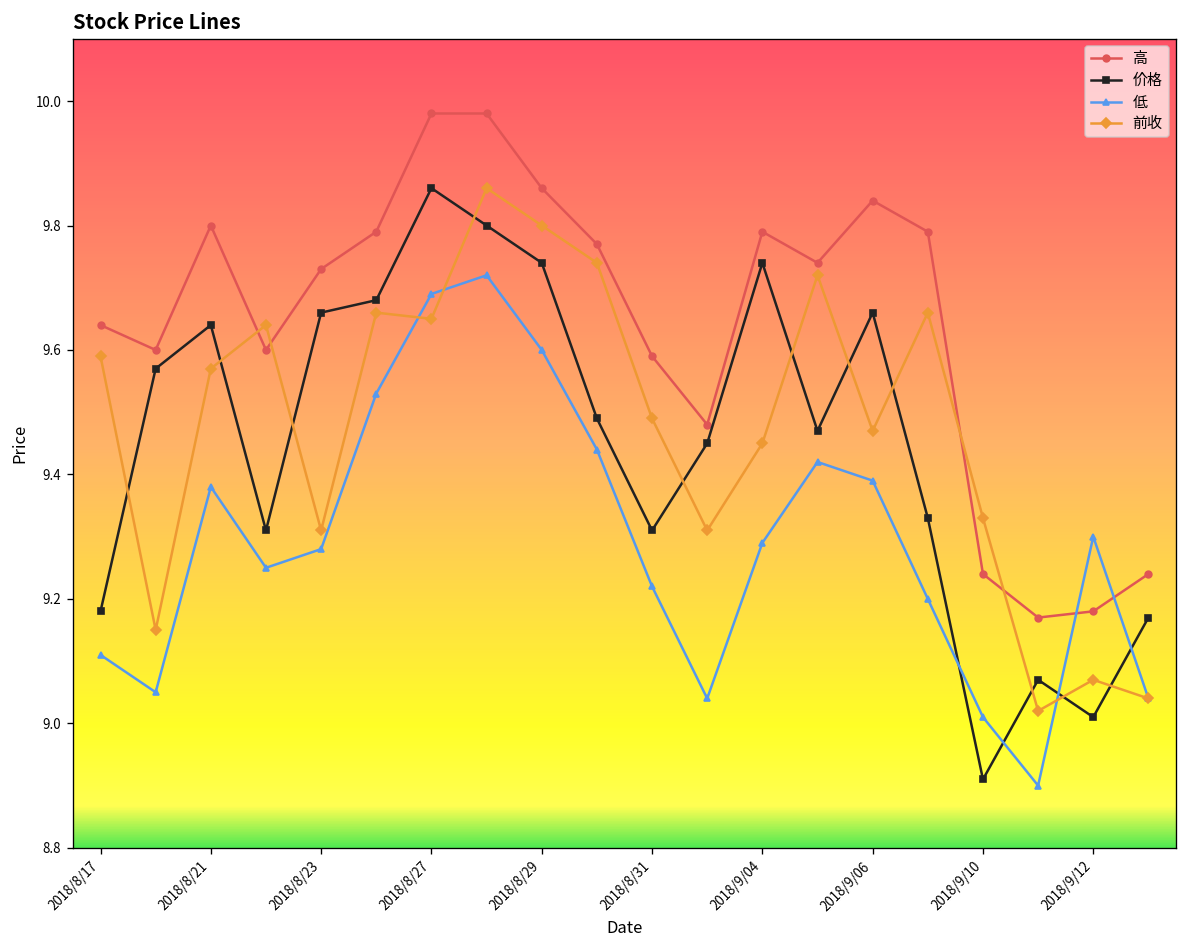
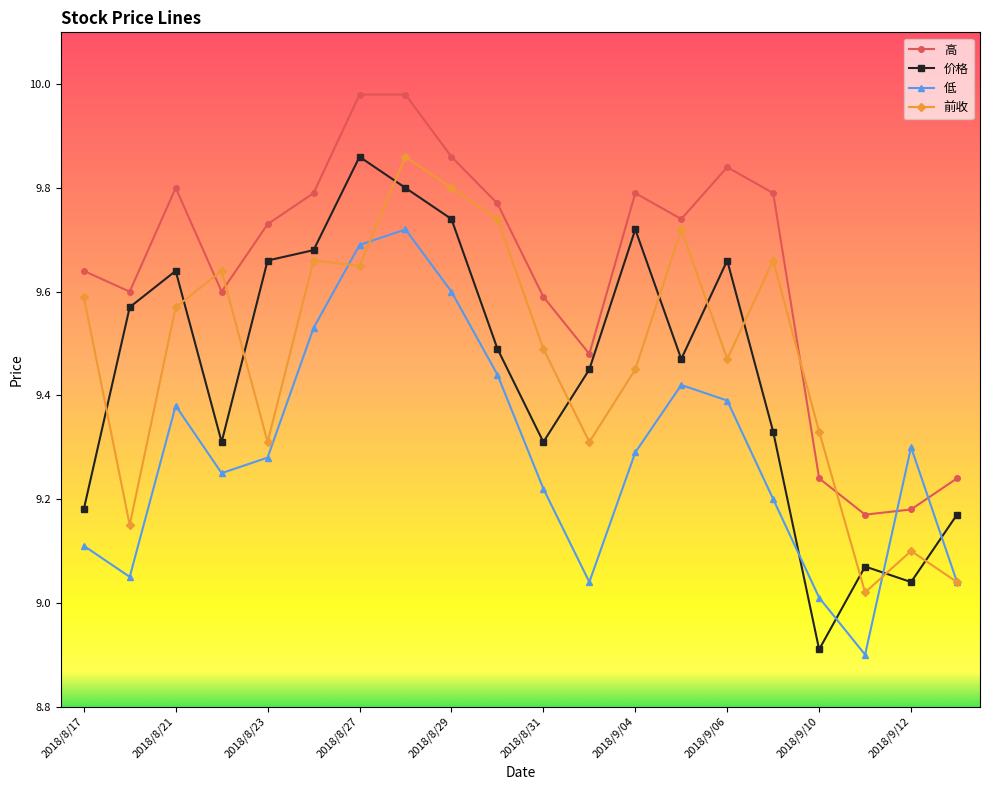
价格, 2018/9/04: 9.74 -> 9.72
价格, 2018/9/12: 9.01 -> 9.04
前收, 2018/9/12: 9.07 -> 9.10
